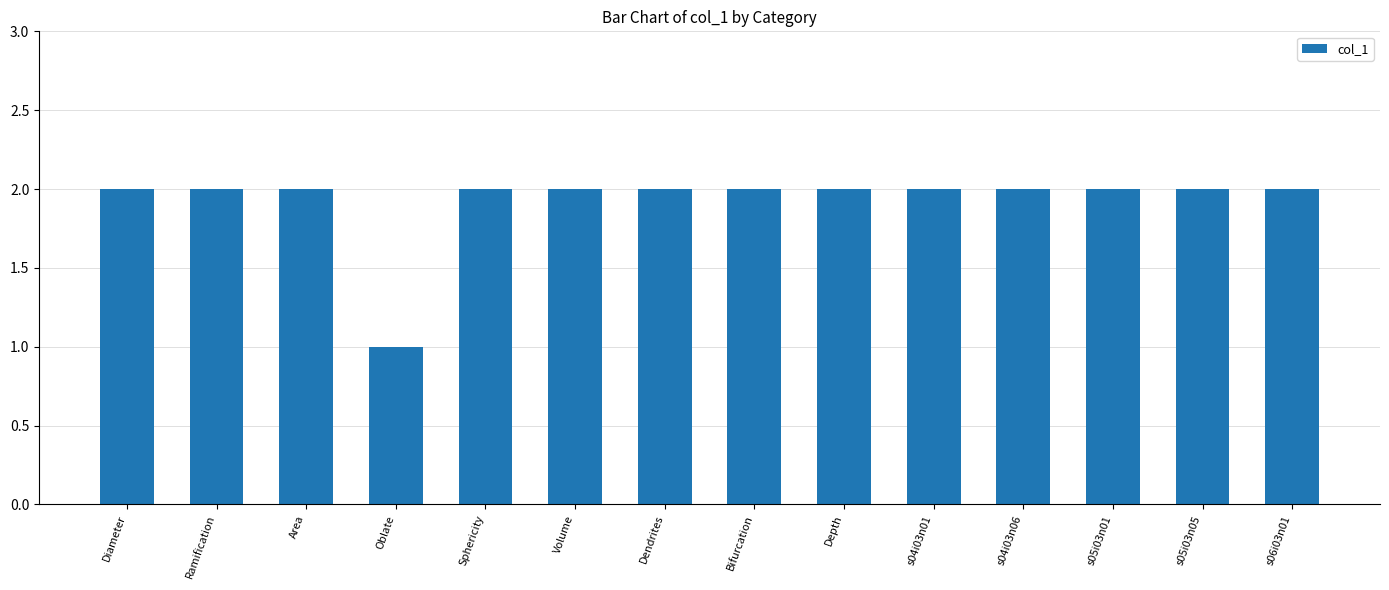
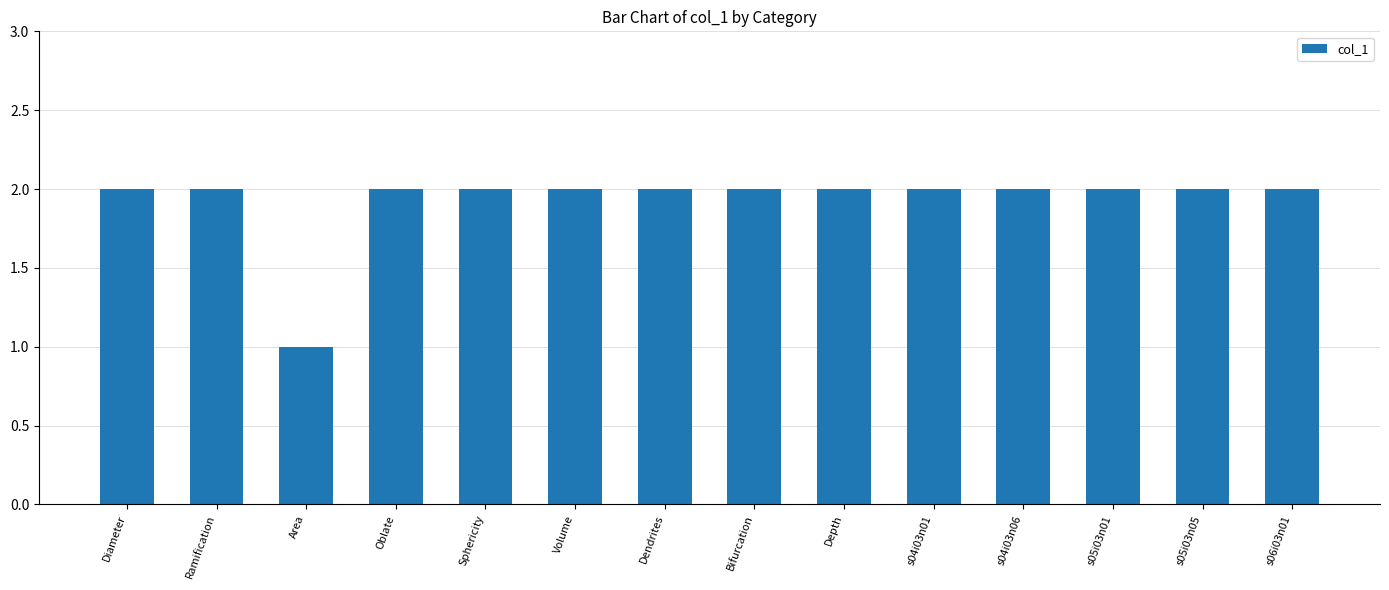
Area: 2 -> 1
Oblate: 1 -> 2
